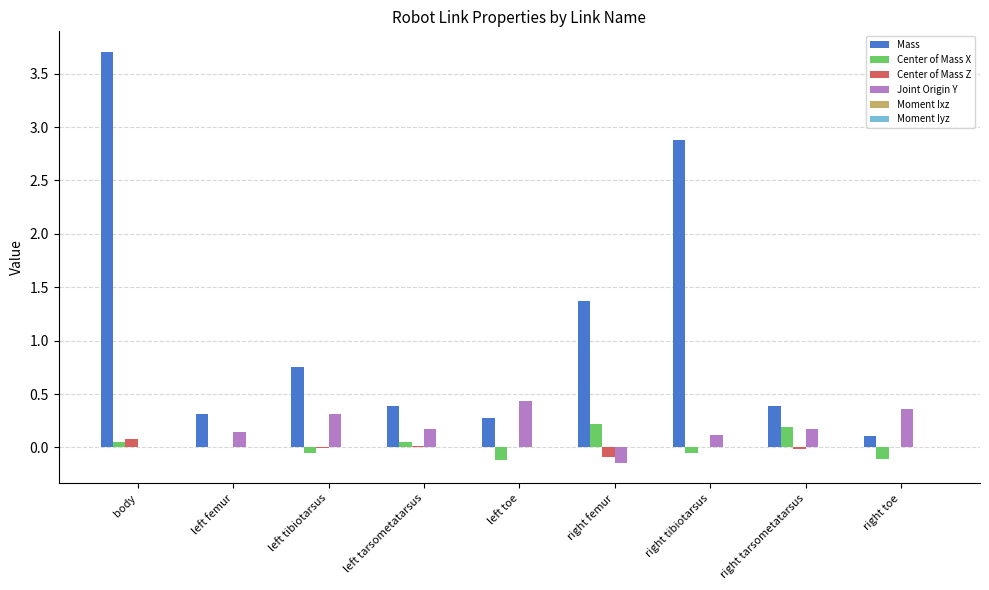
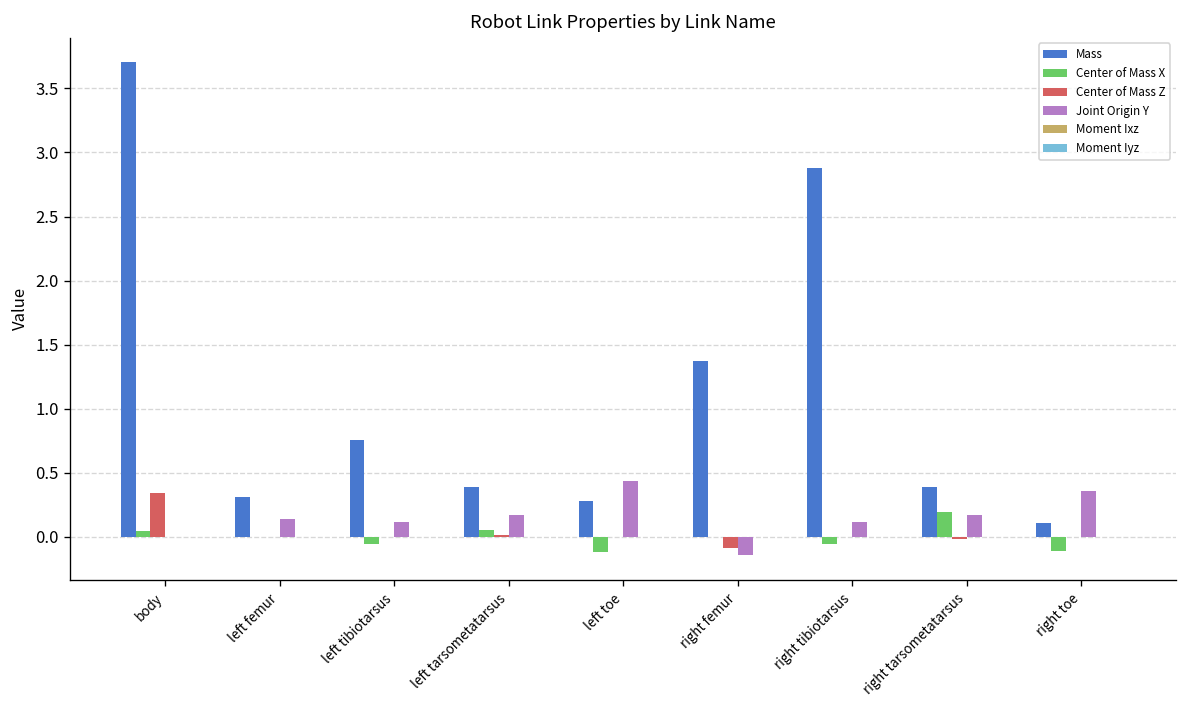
Center of Mass Z, body: 0.08 -> 0.34
Joint Origin Y, left tibiotarsus: 0.31 -> 0.11
Center of Mass X, right femur: 0.22 -> 0.00
